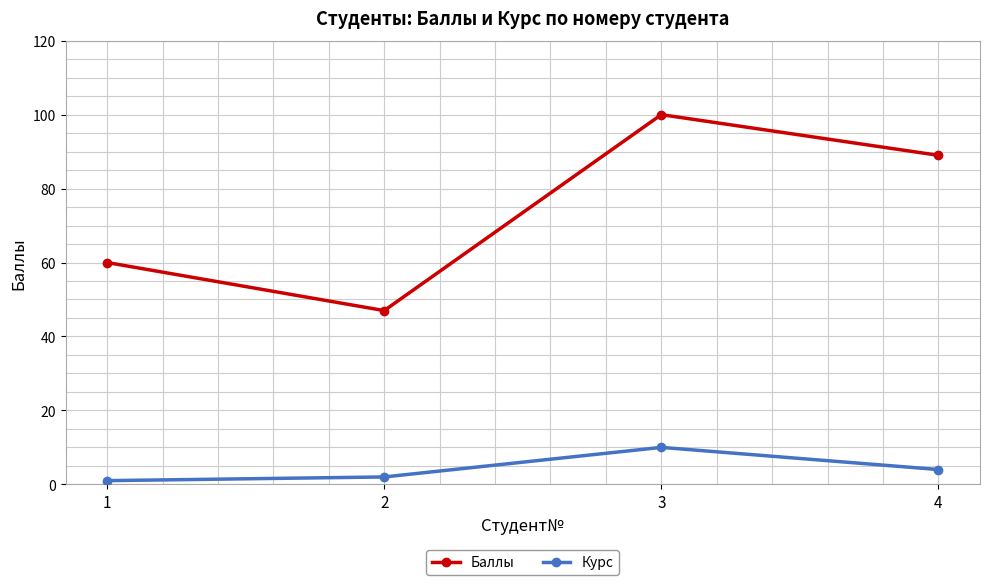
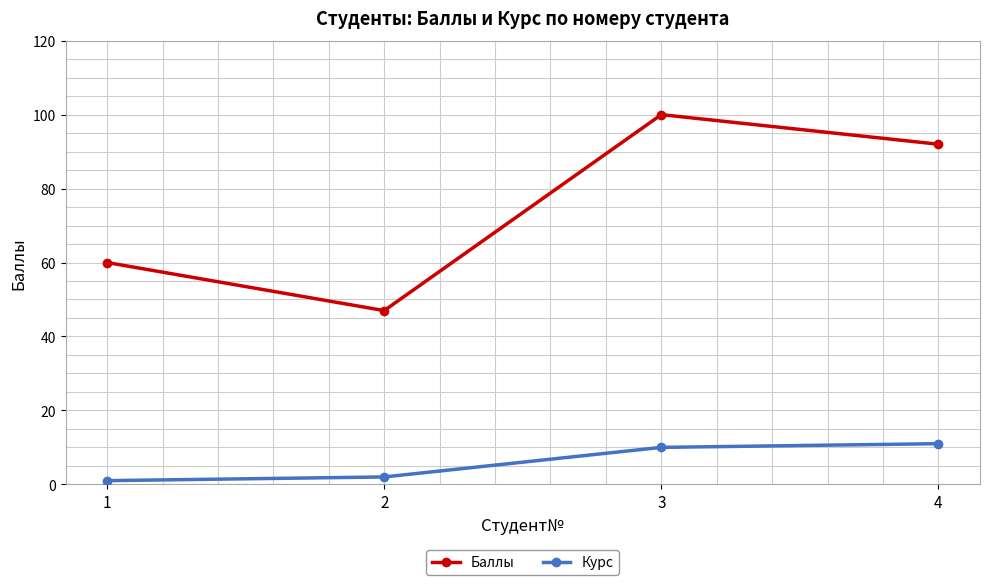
Баллы, 4: 89 -> 92
Курс, 4: 4 -> 11
